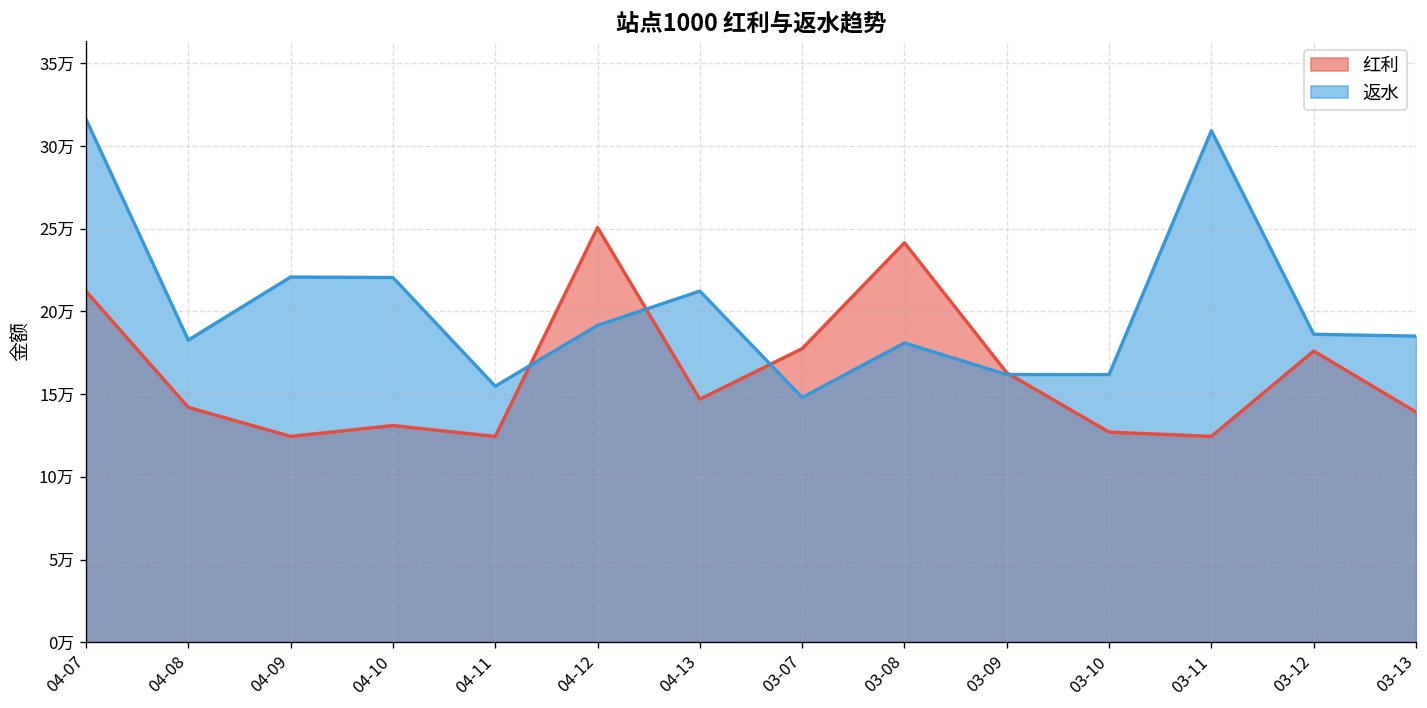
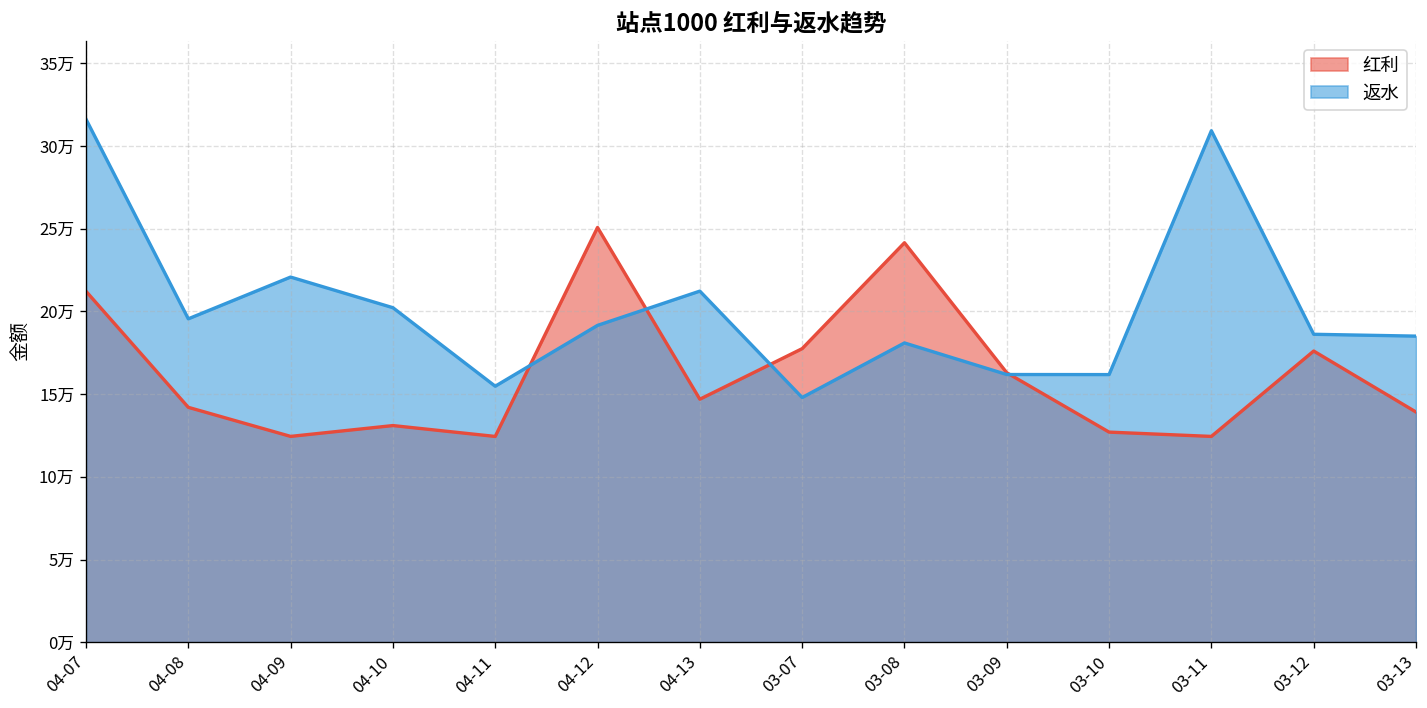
返水, 04-08: 18.3万 -> 19.6万
返水, 04-10: 22.0万 -> 20.2万
